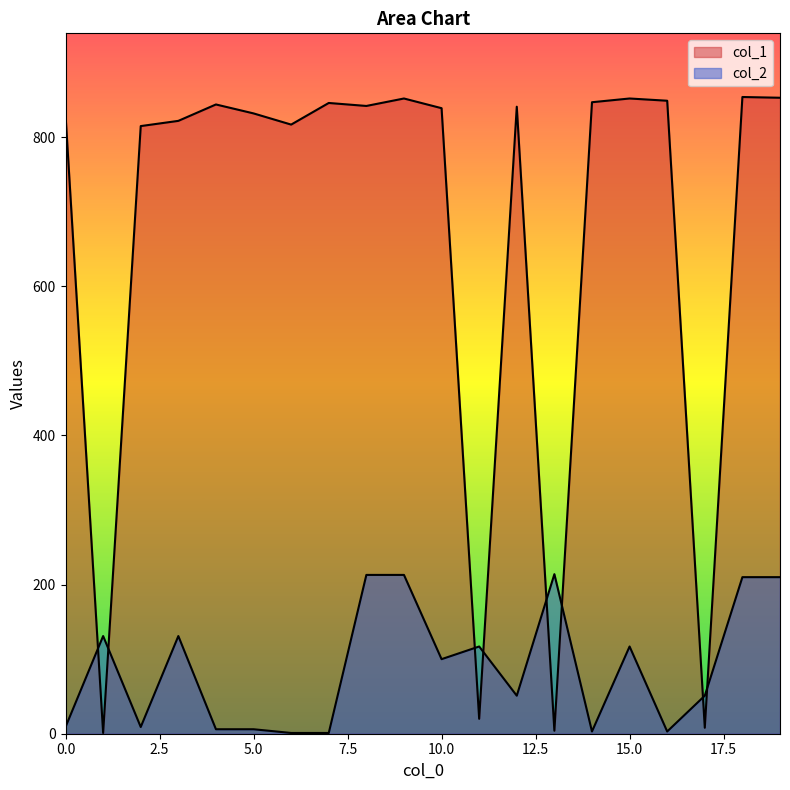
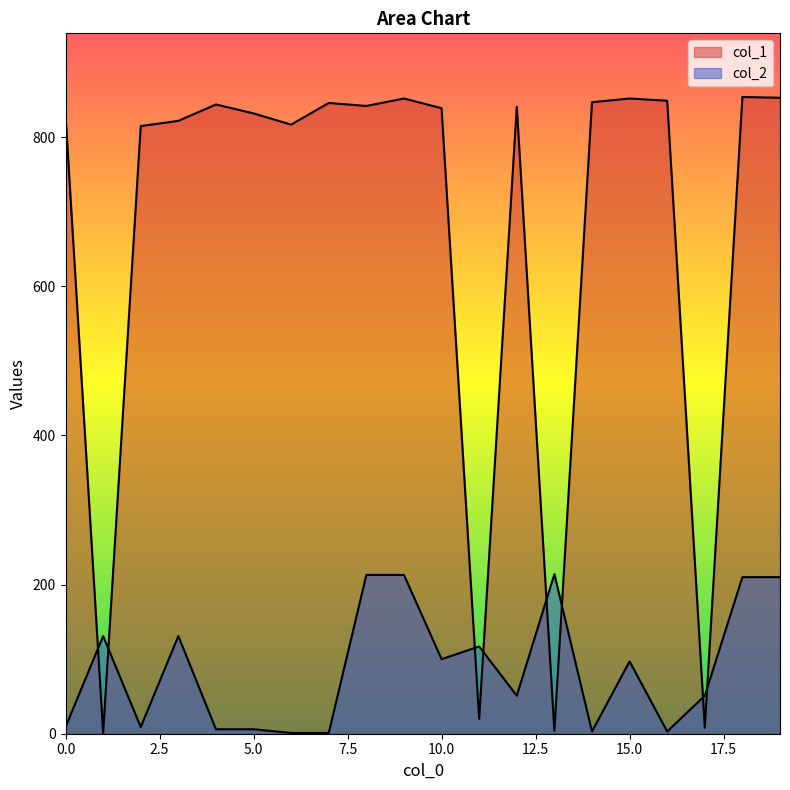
col_2, 15.0: 120 -> 100
